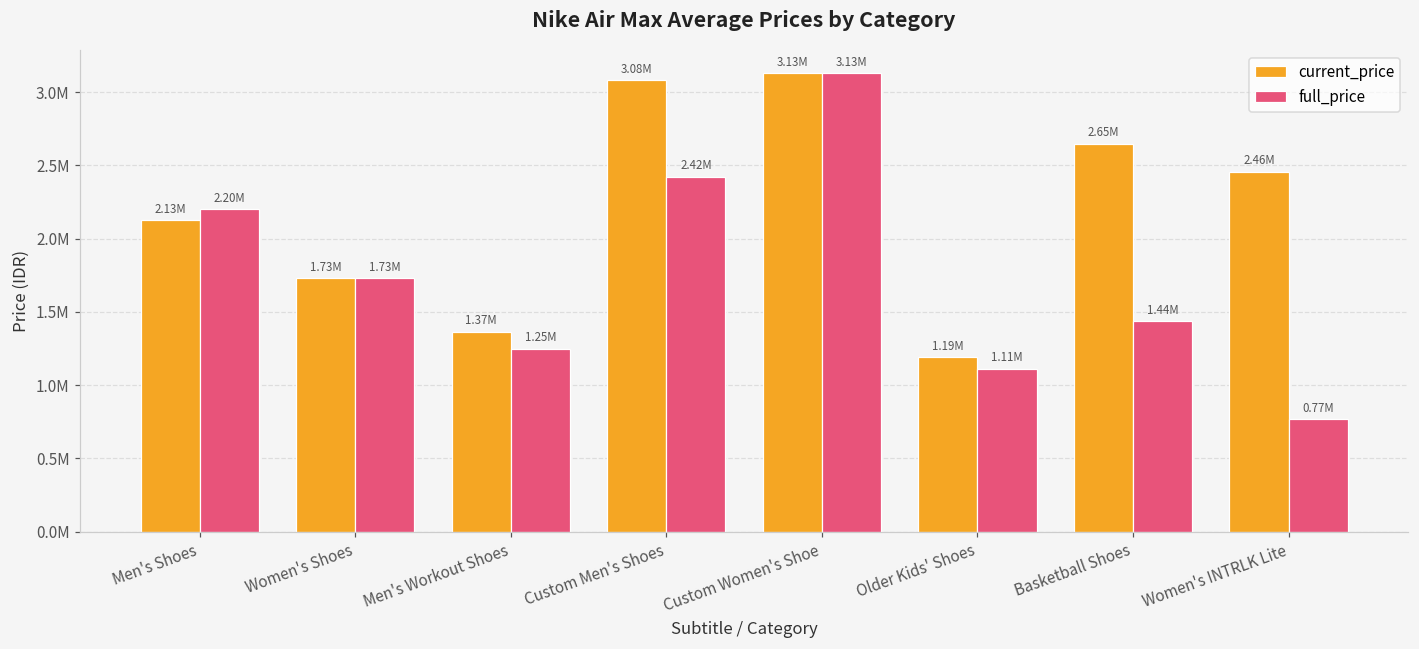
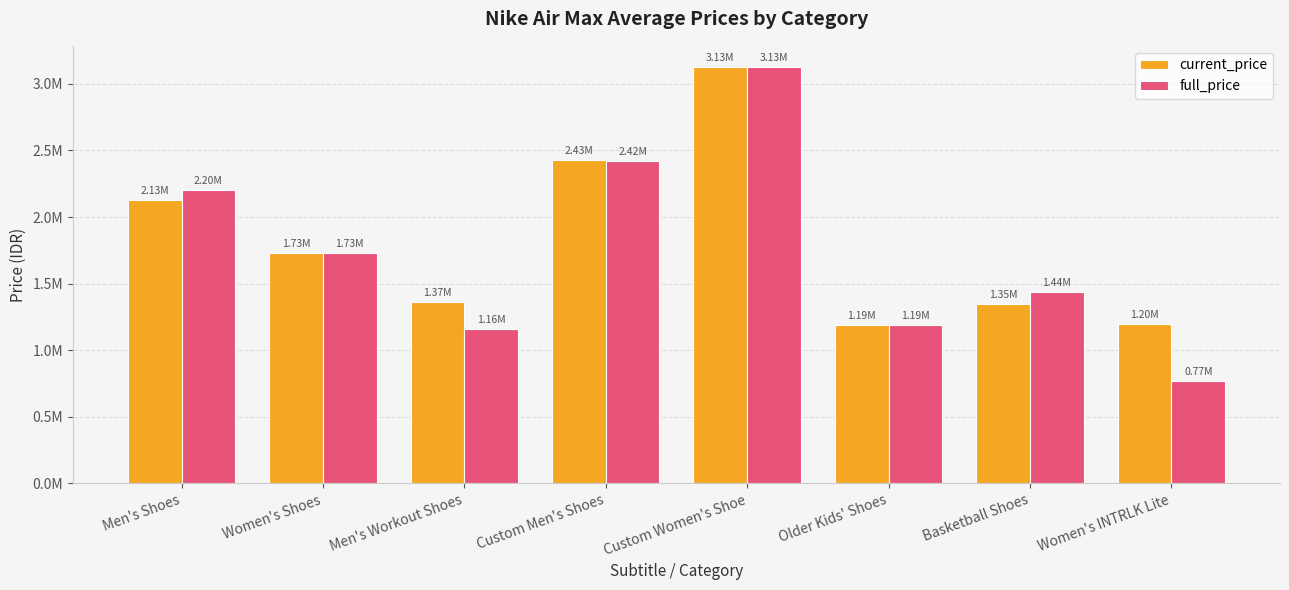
full_price, Men's Workout Shoes: 1.25M -> 1.16M
current_price, Custom Men's Shoes: 3.08M -> 2.43M
full_price, Older Kids' Shoes: 1.11M -> 1.19M
current_price, Basketball Shoes: 2.65M -> 1.35M
current_price, Women's INTRLK Lite: 2.46M -> 1.20M
